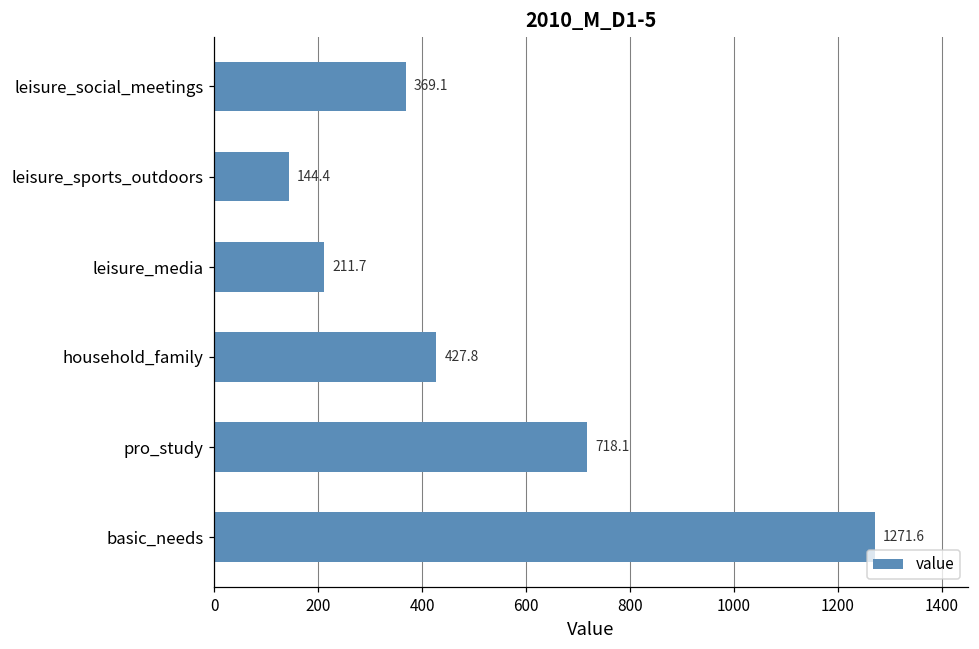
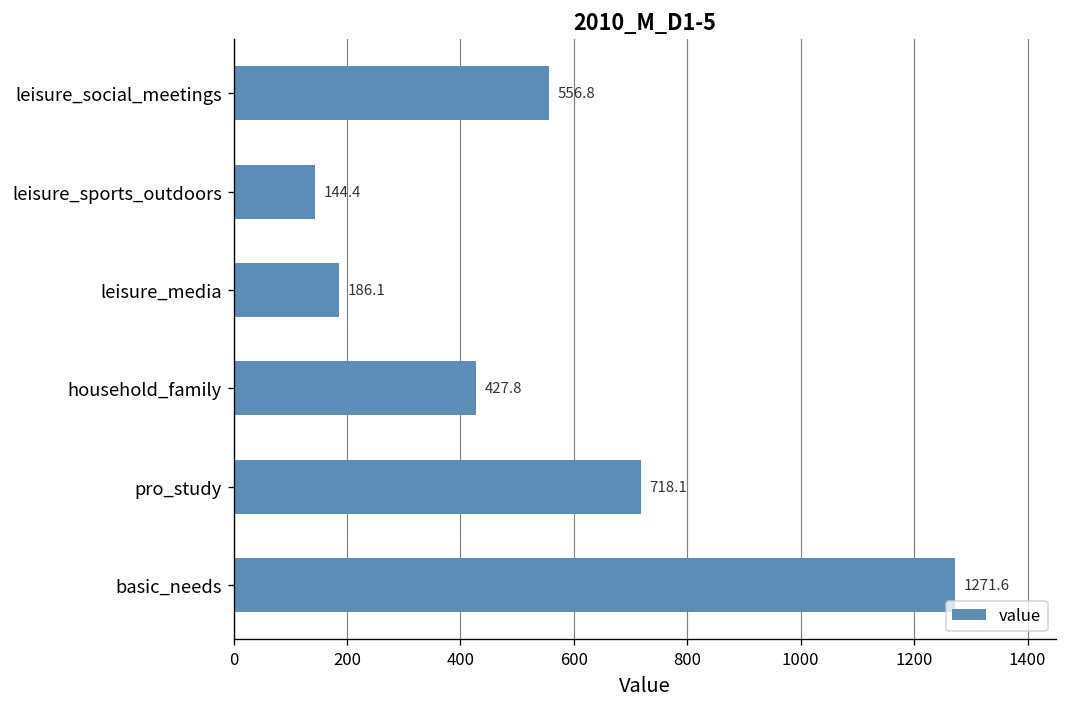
leisure_social_meetings: 369.1 -> 556.8
leisure_media: 211.7 -> 186.1
